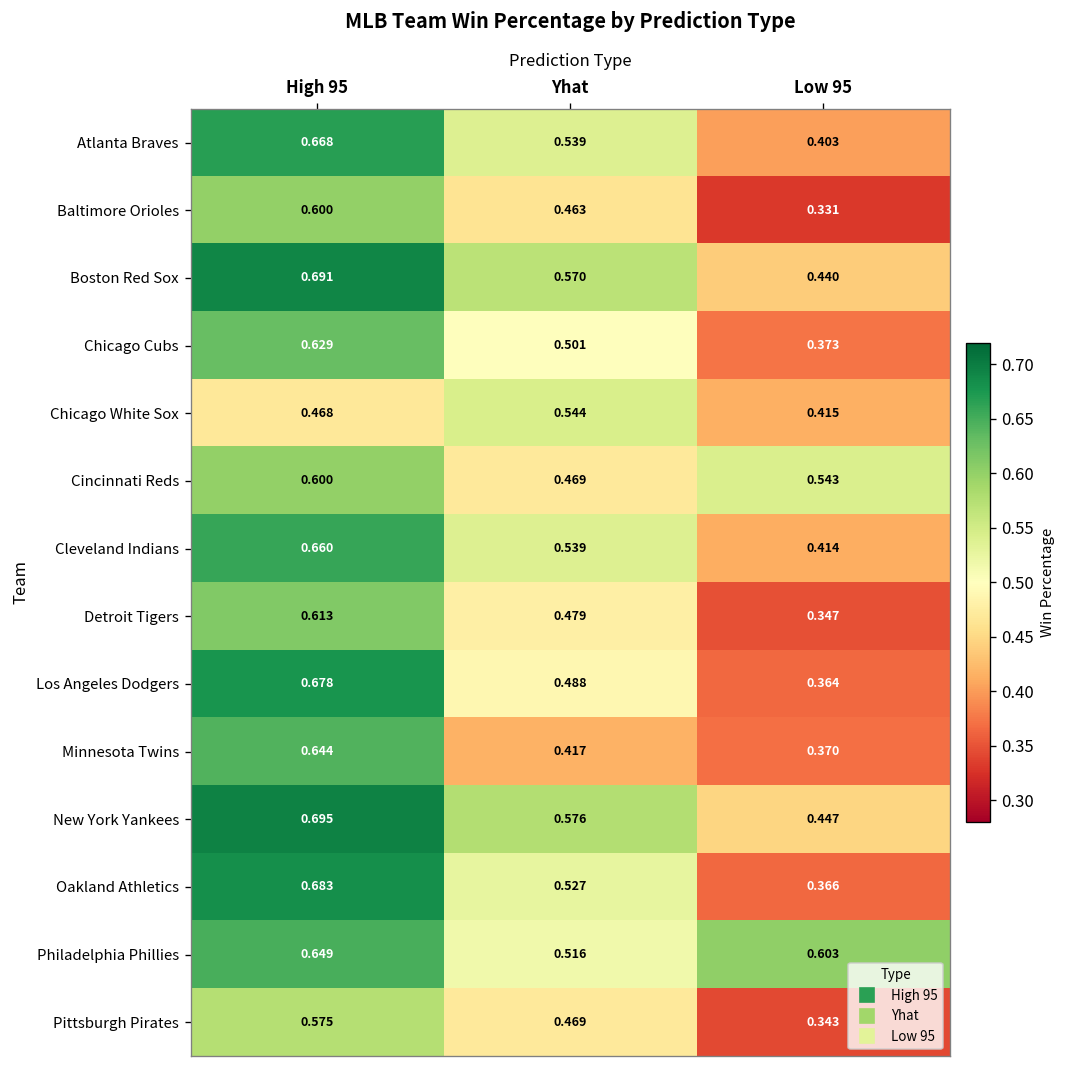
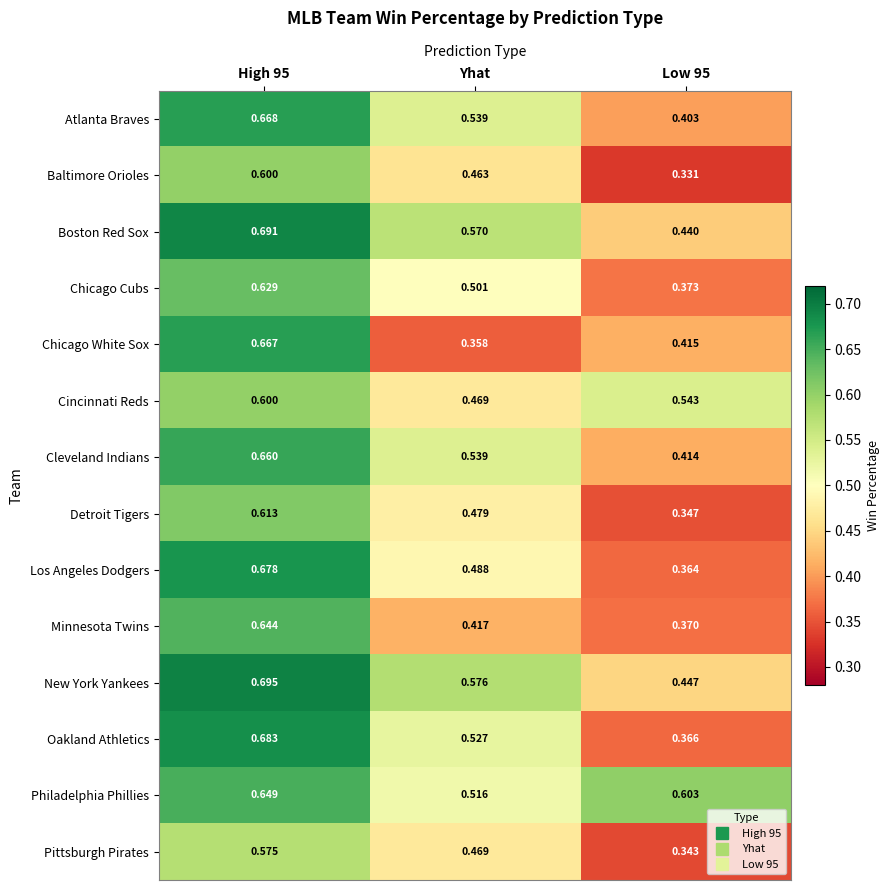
Chicago White Sox, High 95: 0.468 -> 0.667
Chicago White Sox, Yhat: 0.544 -> 0.358
